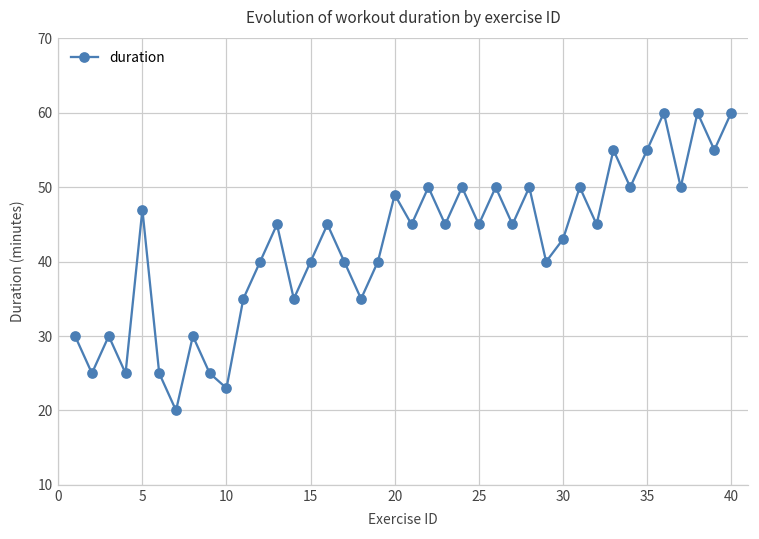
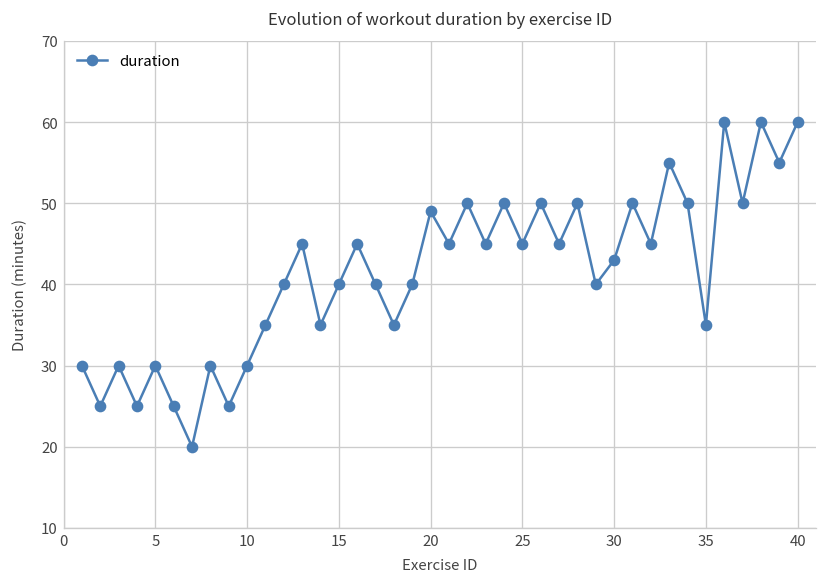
5: 47 -> 30
10: 23 -> 30
35: 55 -> 35
